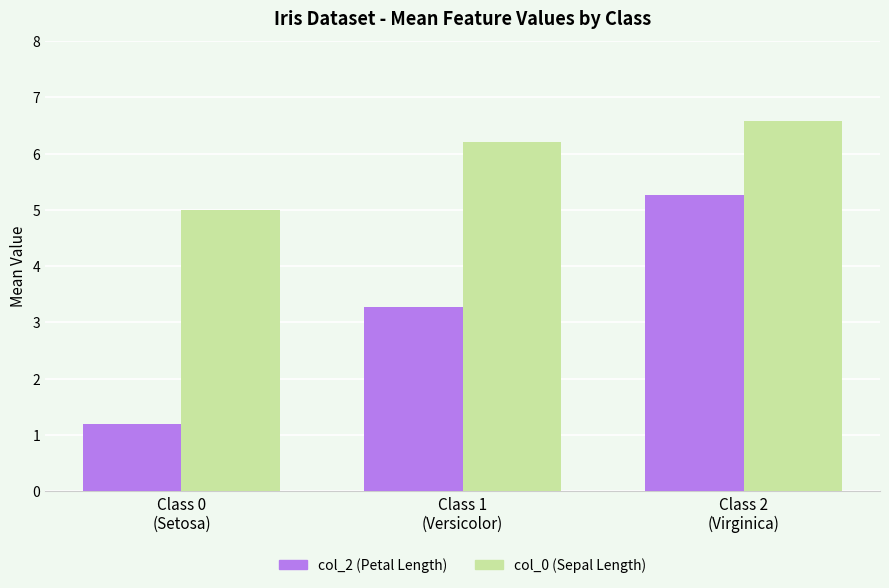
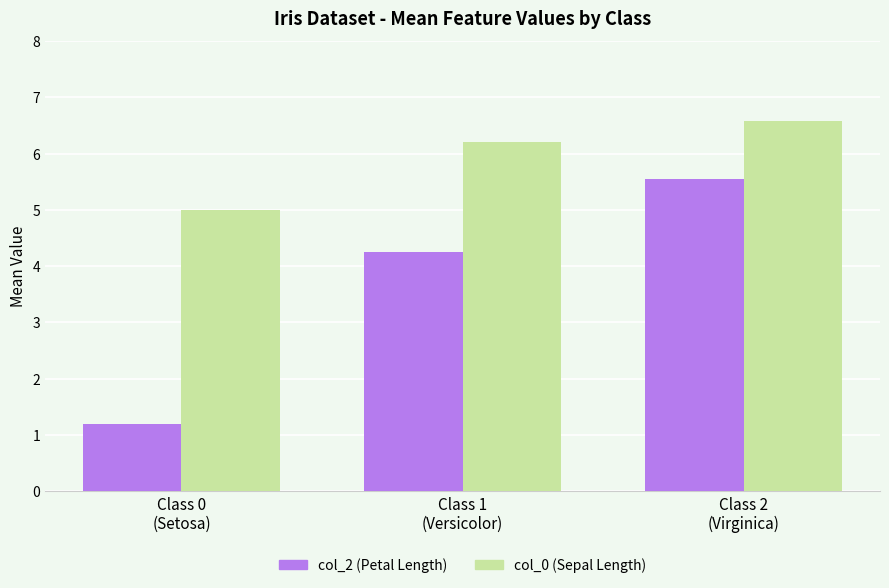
col_2 (Petal Length), Class 1 (Versicolor): 3.3 -> 4.3
col_2 (Petal Length), Class 2 (Virginica): 5.3 -> 5.6
